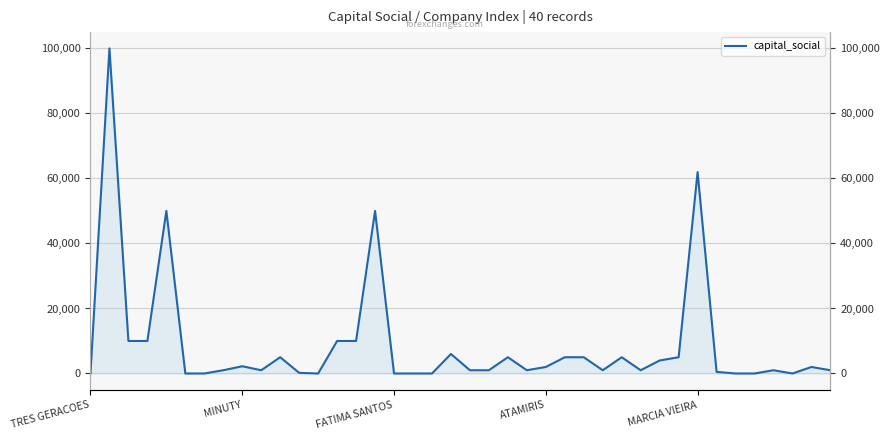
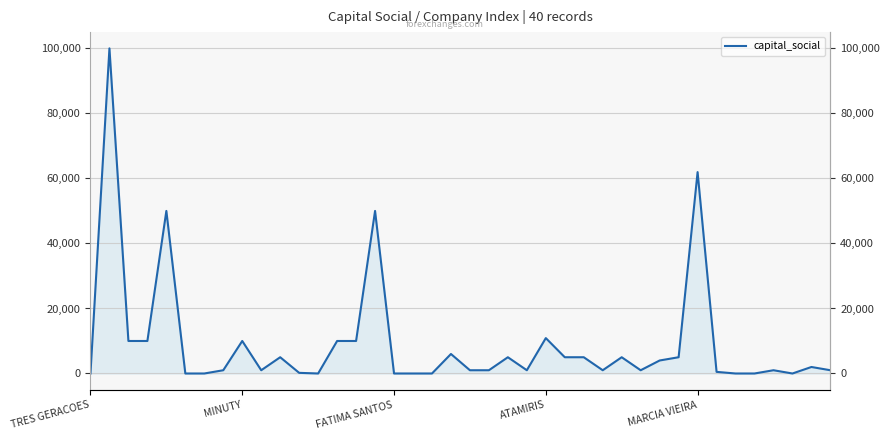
MINUTY: 2,000 -> 10,000
ATAMIRIS: 2,000 -> 11,000
